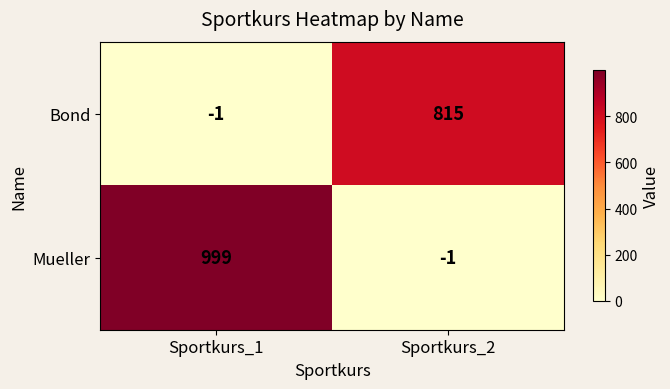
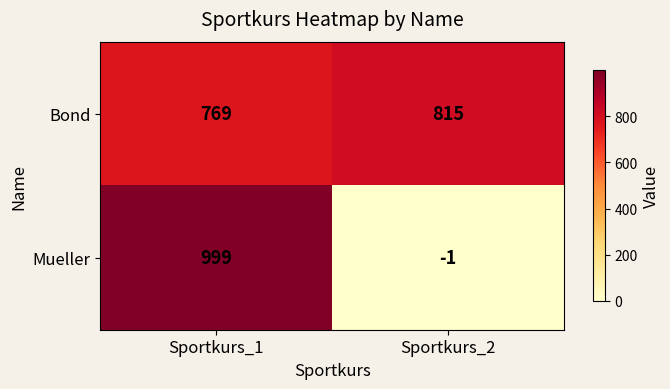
Bond, Sportkurs_1: -1 -> 769
